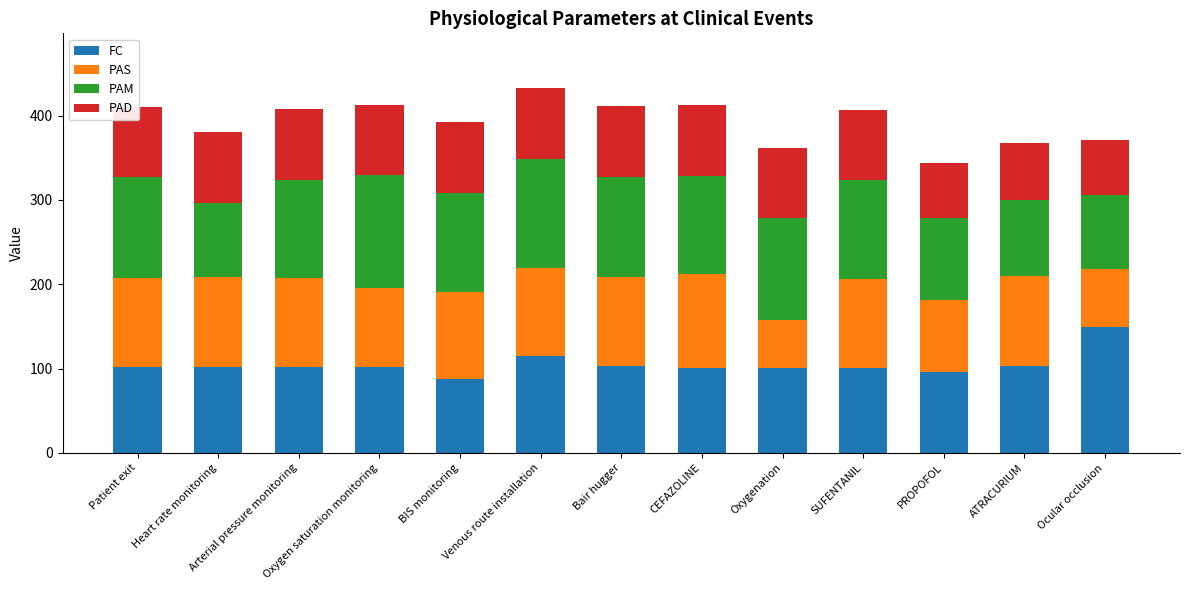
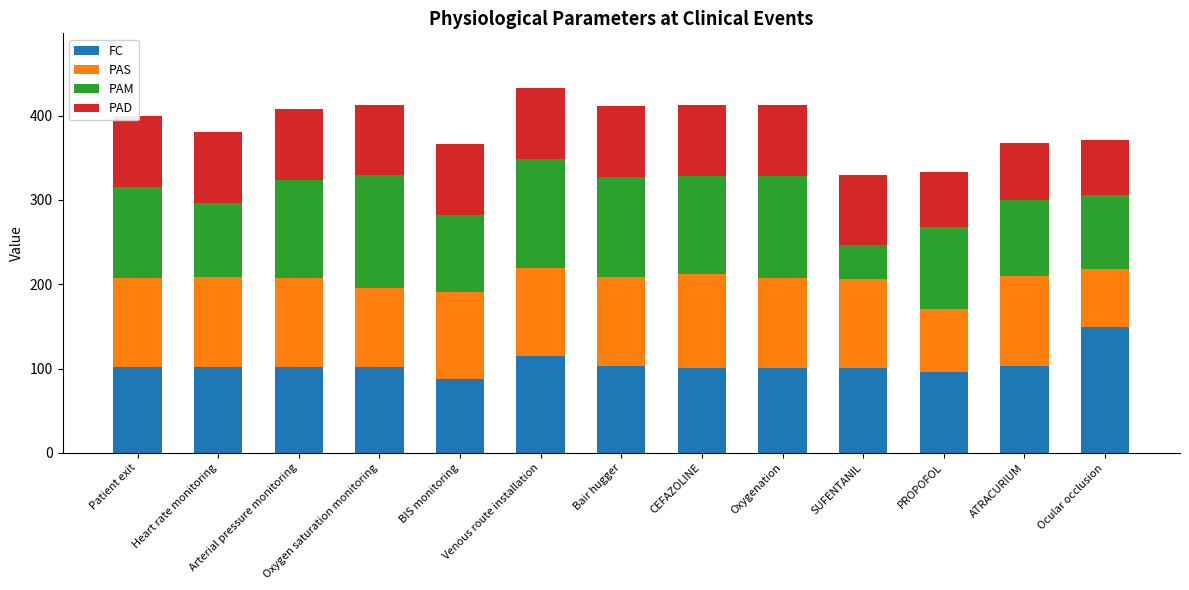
PAM, Patient exit: 120 -> 110
PAM, BIS monitoring: 120 -> 90
PAS, Oxygenation: 60 -> 110
PAM, SUFENTANIL: 120 -> 40
PAS, PROPOFOL: 80 -> 70
